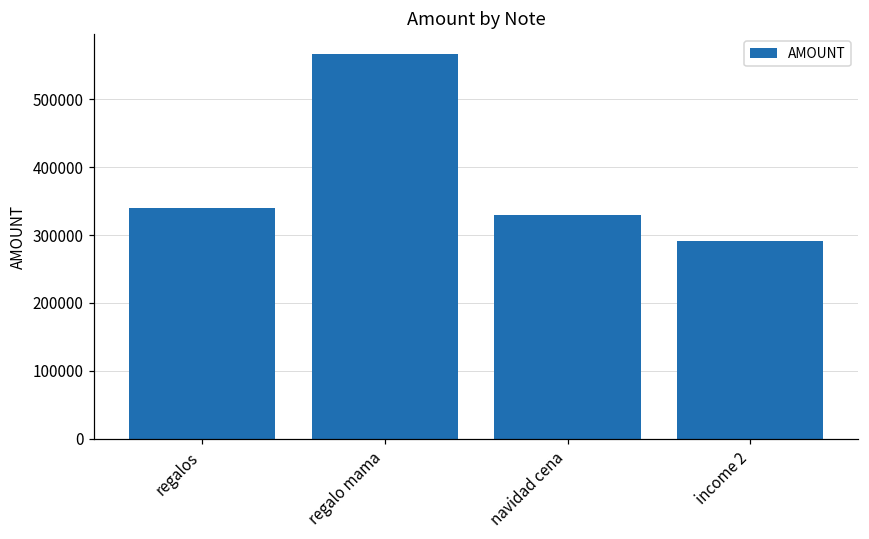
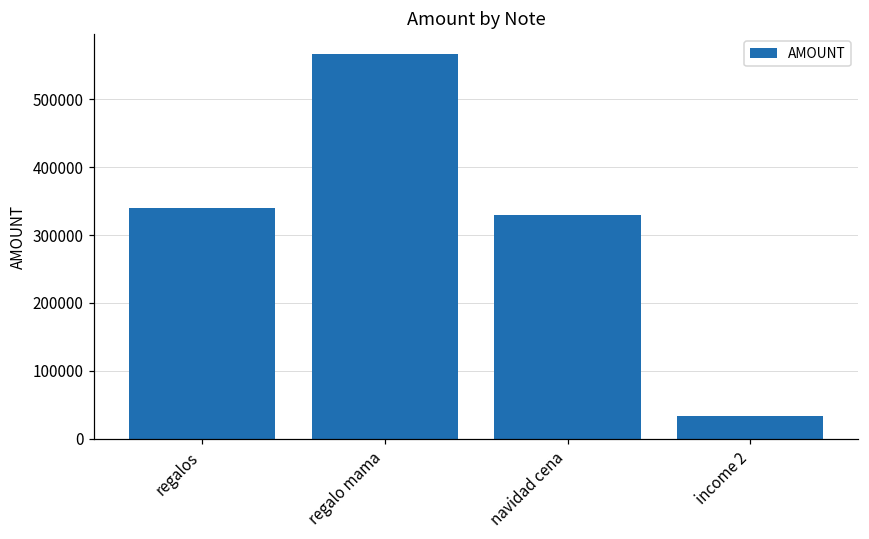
income 2: 290000 -> 30000
